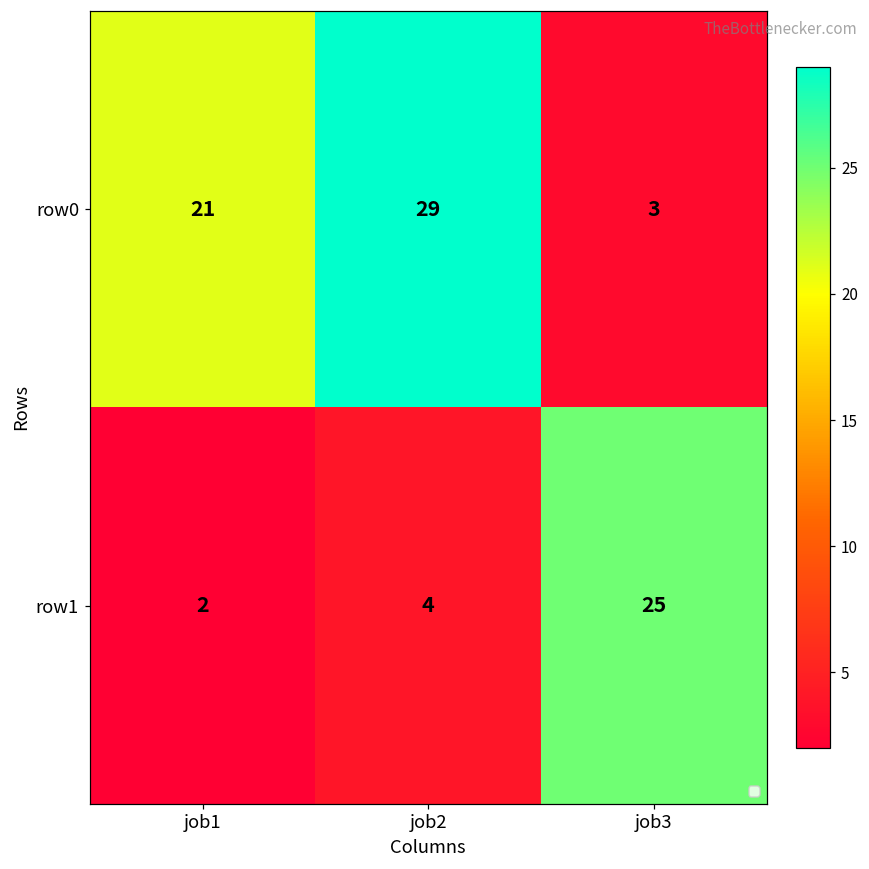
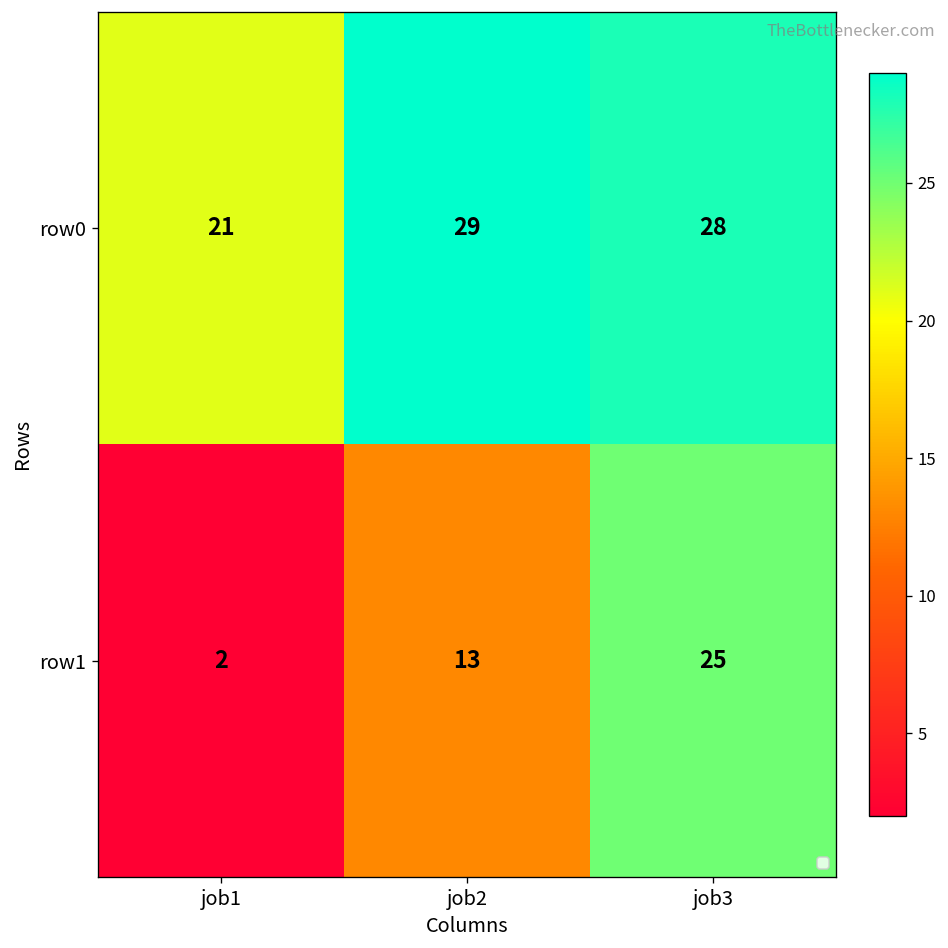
row0, job3: 3 -> 28
row1, job2: 4 -> 13
